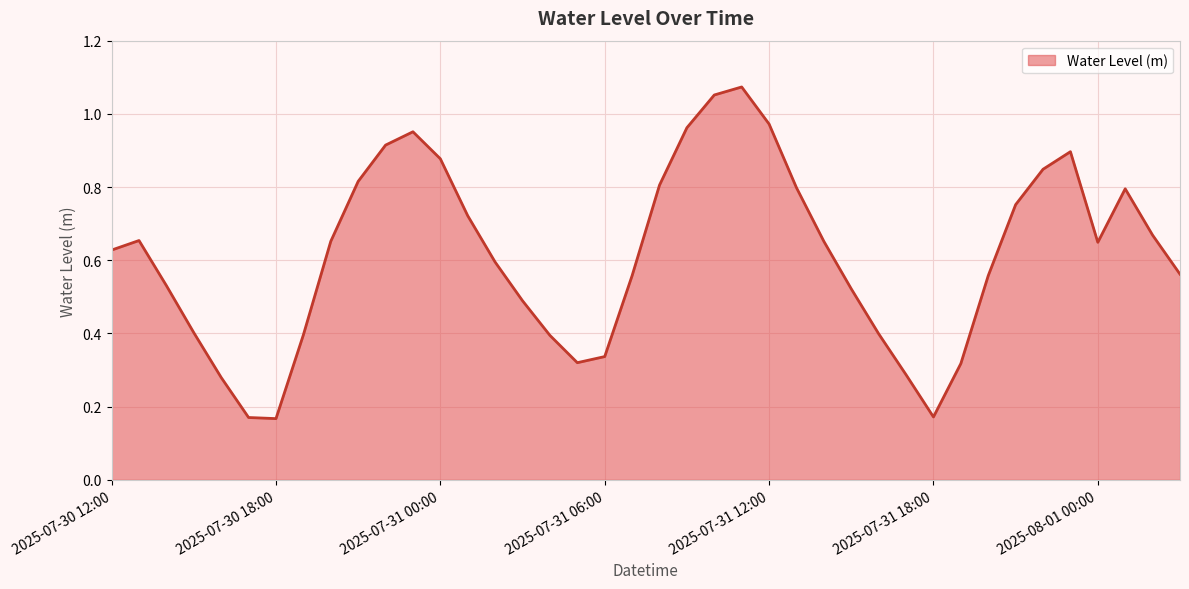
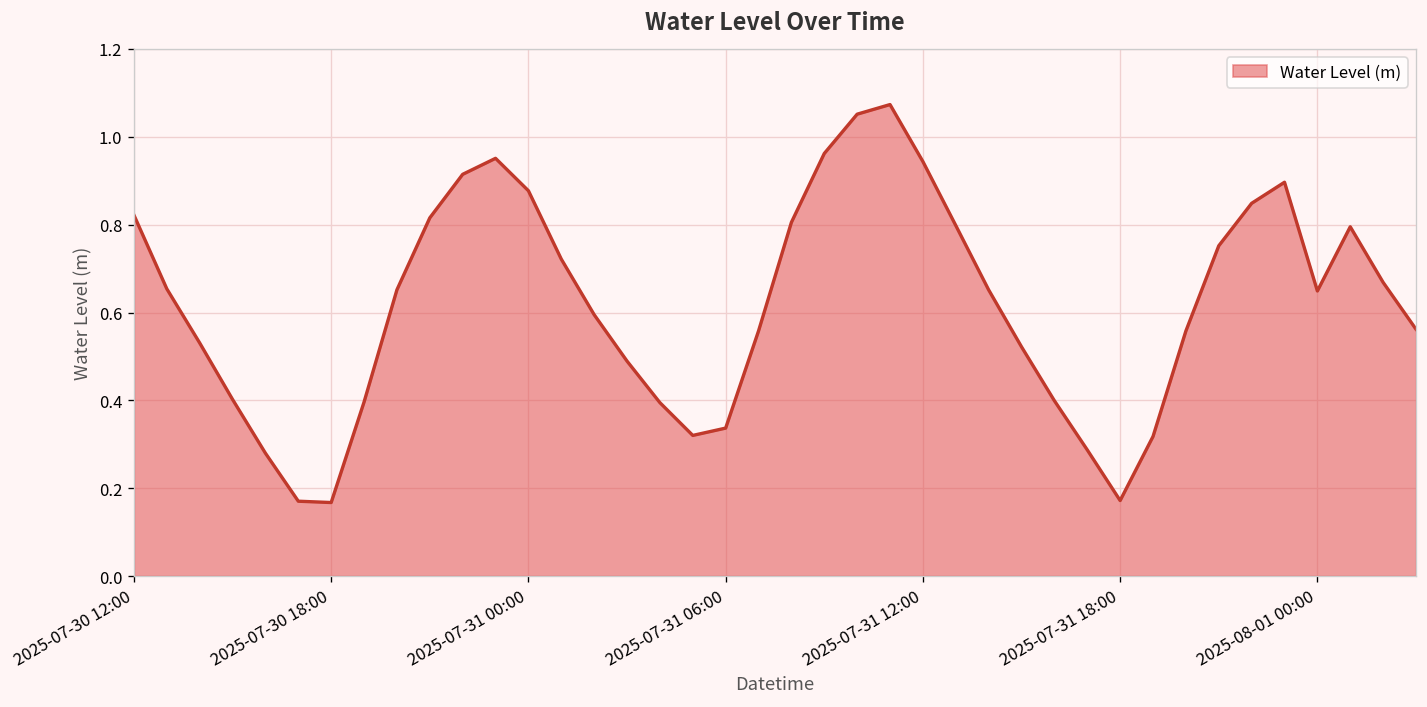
2025-07-30 12:00: 0.63 -> 0.82
2025-07-31 12:00: 0.97 -> 0.94
